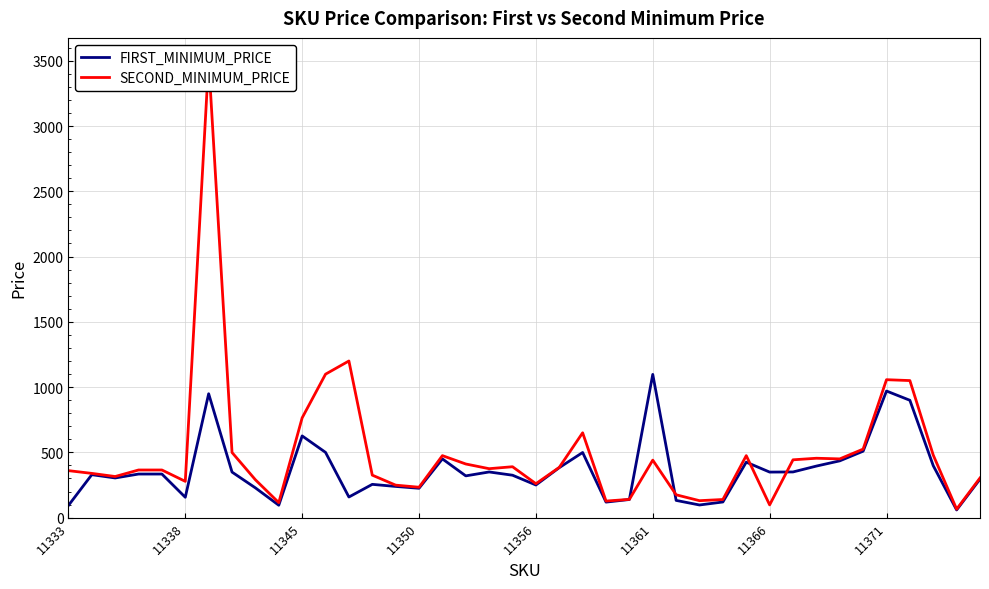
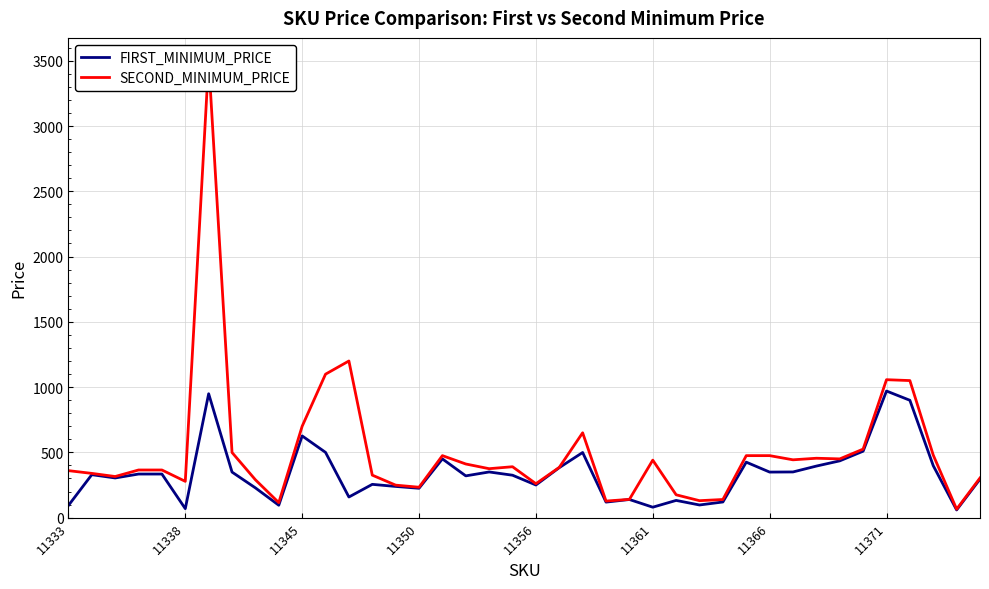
FIRST_MINIMUM_PRICE, 11338: 160 -> 70
SECOND_MINIMUM_PRICE, 11345: 760 -> 700
FIRST_MINIMUM_PRICE, 11361: 1100 -> 80
SECOND_MINIMUM_PRICE, 11366: 100 -> 480
